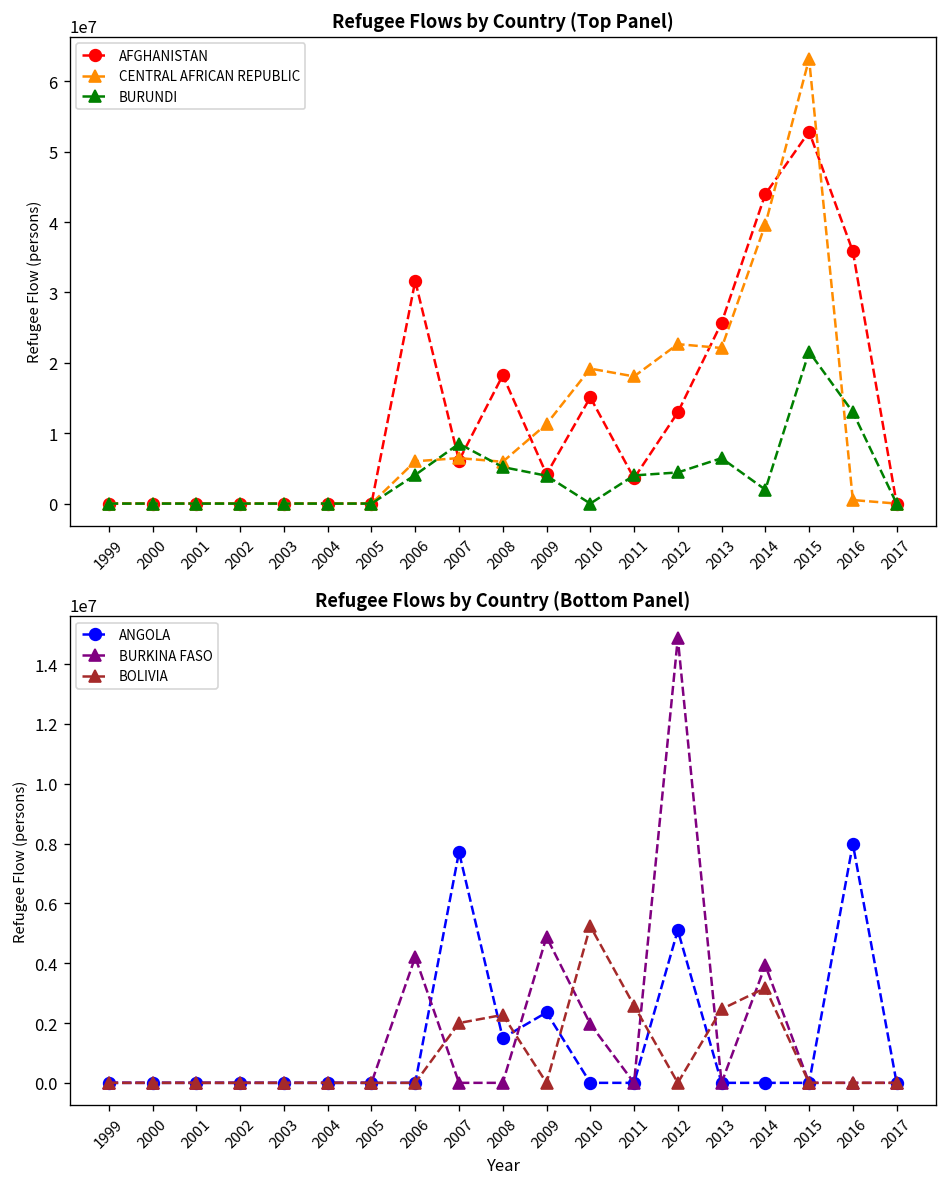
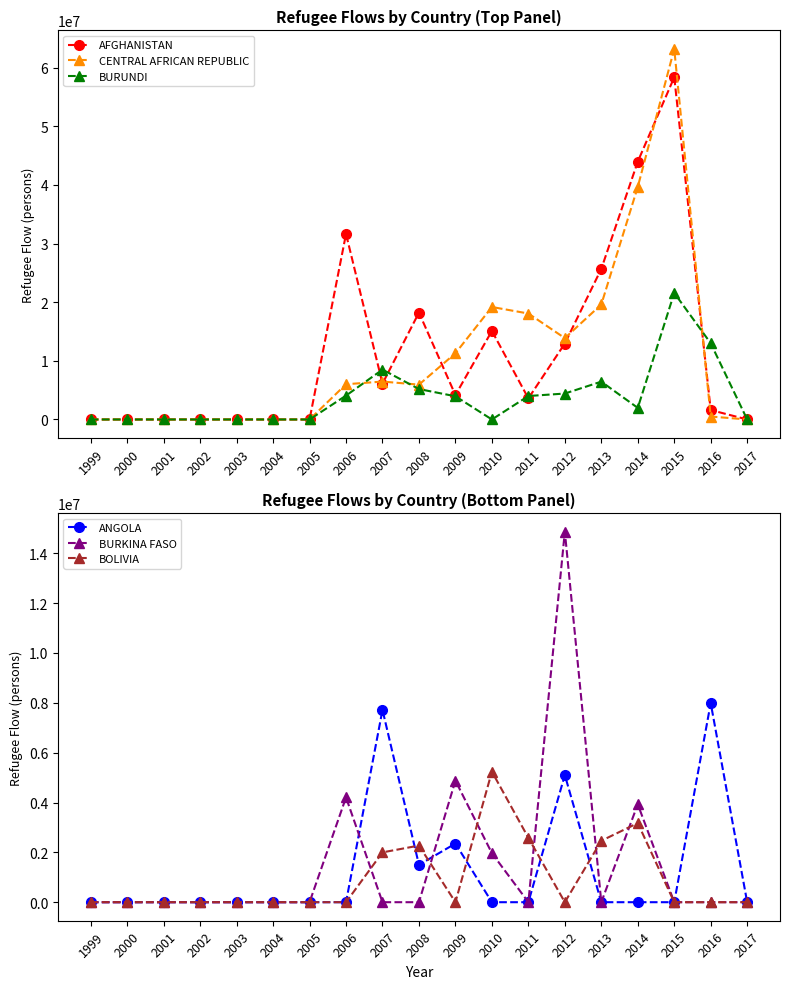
Refugee Flows by Country (Top Panel), CENTRAL AFRICAN REPUBLIC, 2012: 23000000 -> 14000000
Refugee Flows by Country (Top Panel), CENTRAL AFRICAN REPUBLIC, 2013: 22000000 -> 20000000
Refugee Flows by Country (Top Panel), AFGHANISTAN, 2015: 53000000 -> 58000000
Refugee Flows by Country (Top Panel), AFGHANISTAN, 2016: 36000000 -> 2000000
